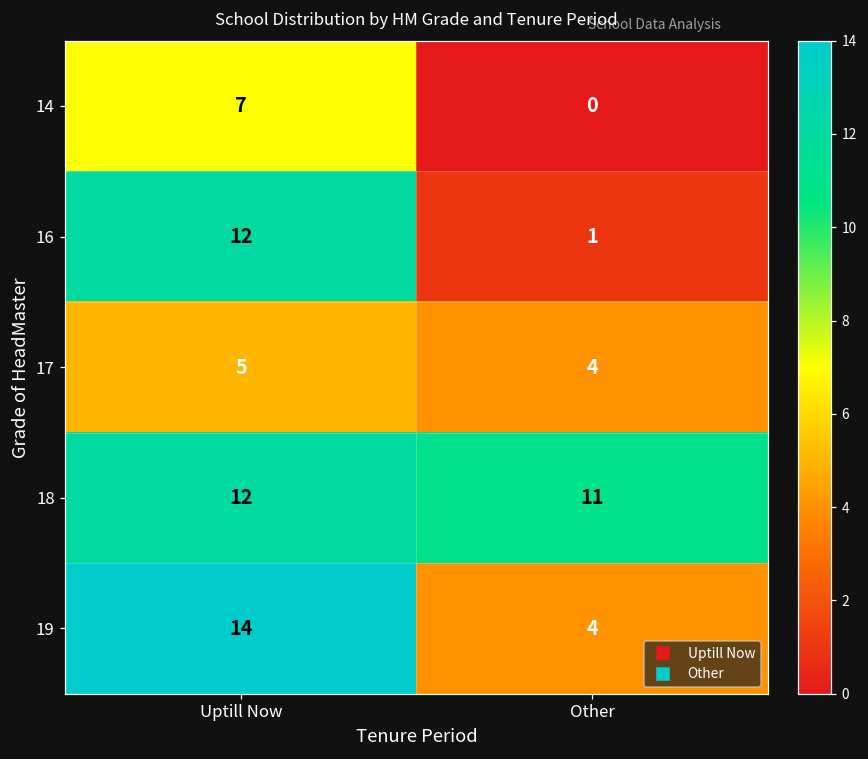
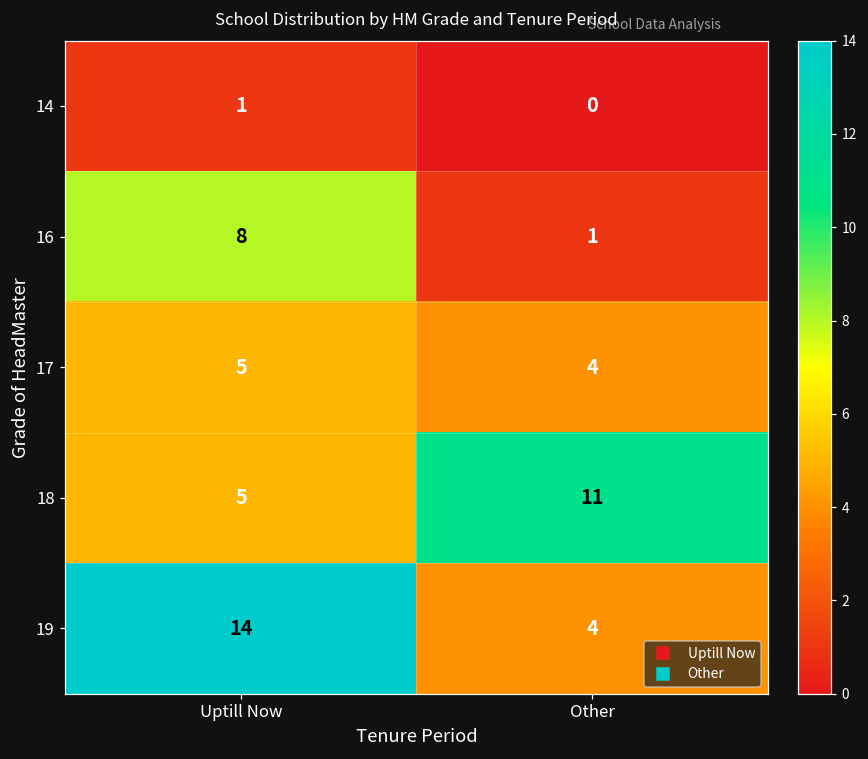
14, Uptill Now: 7 -> 1
16, Uptill Now: 12 -> 8
18, Uptill Now: 12 -> 5
